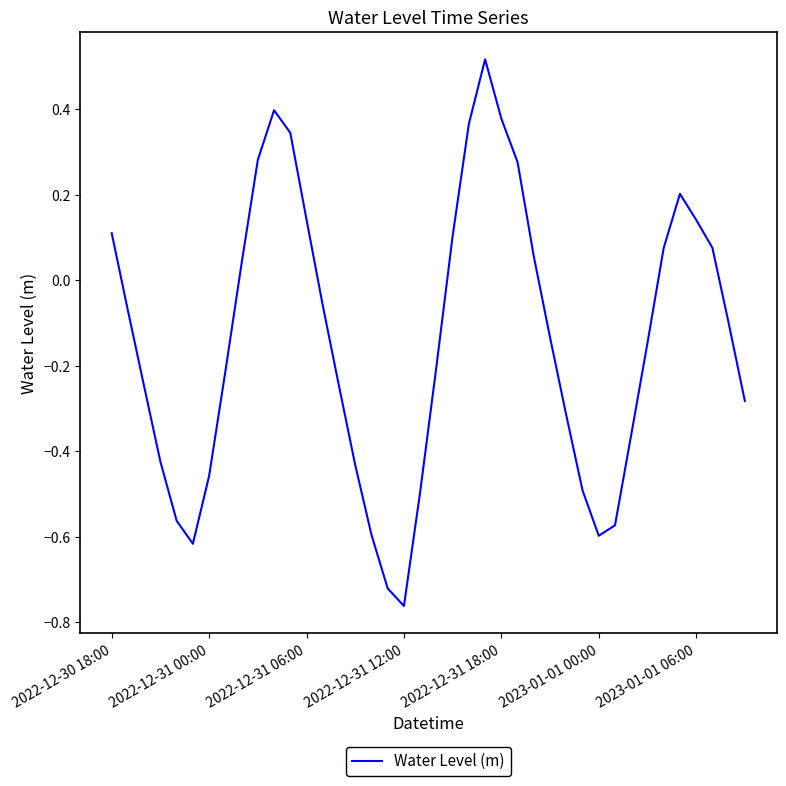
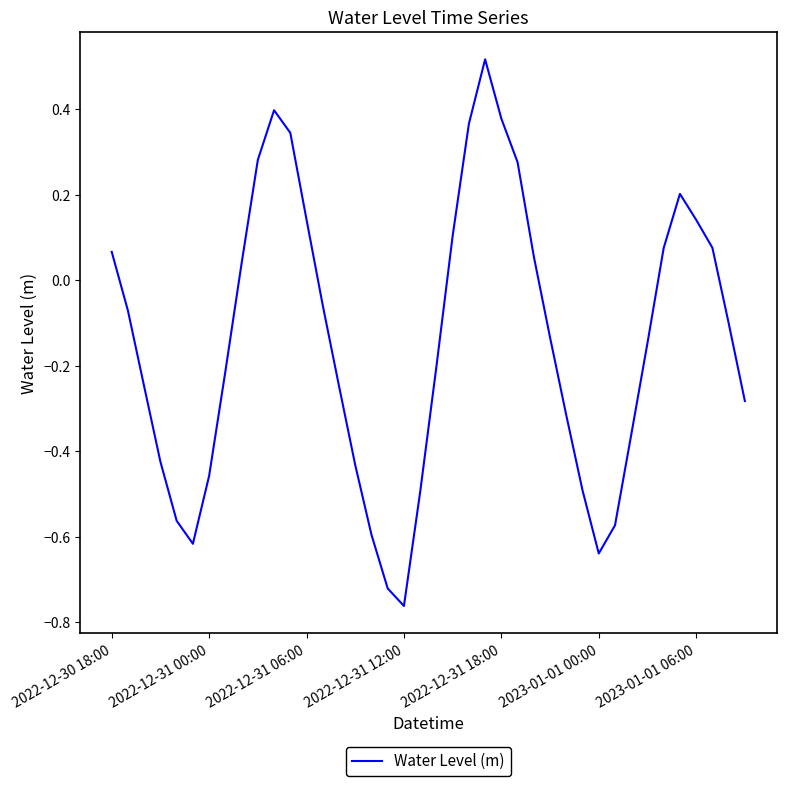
2022-12-30 18:00: 0.11 -> 0.07
2023-01-01 00:00: -0.60 -> -0.64
